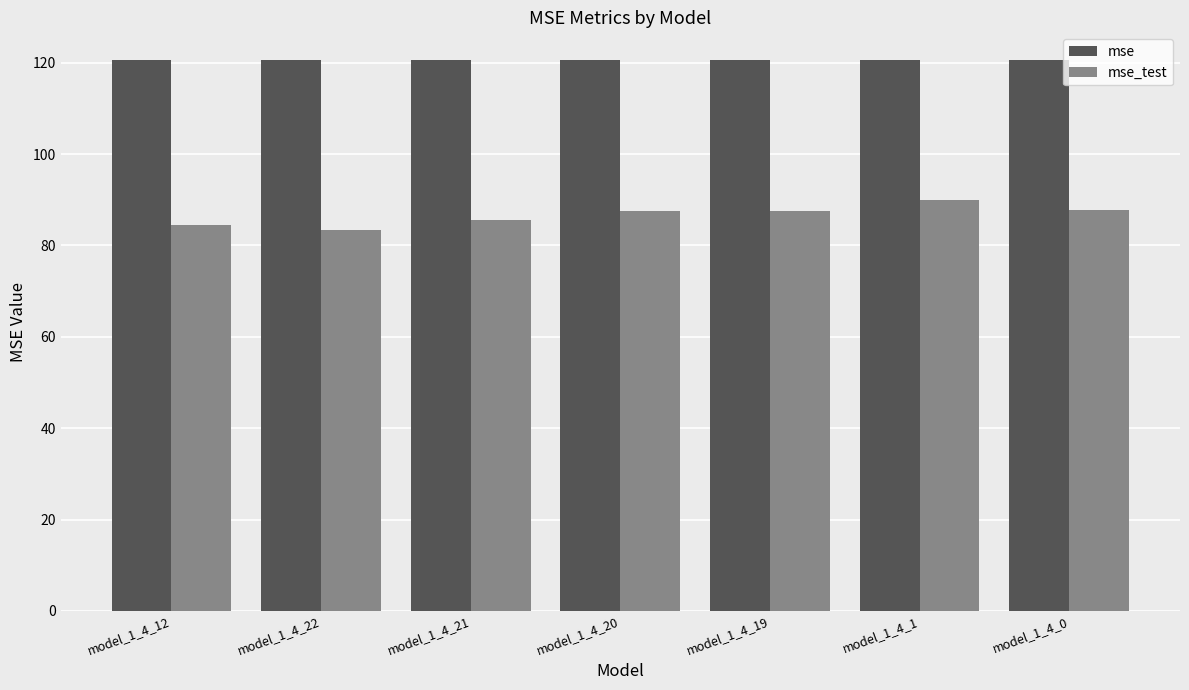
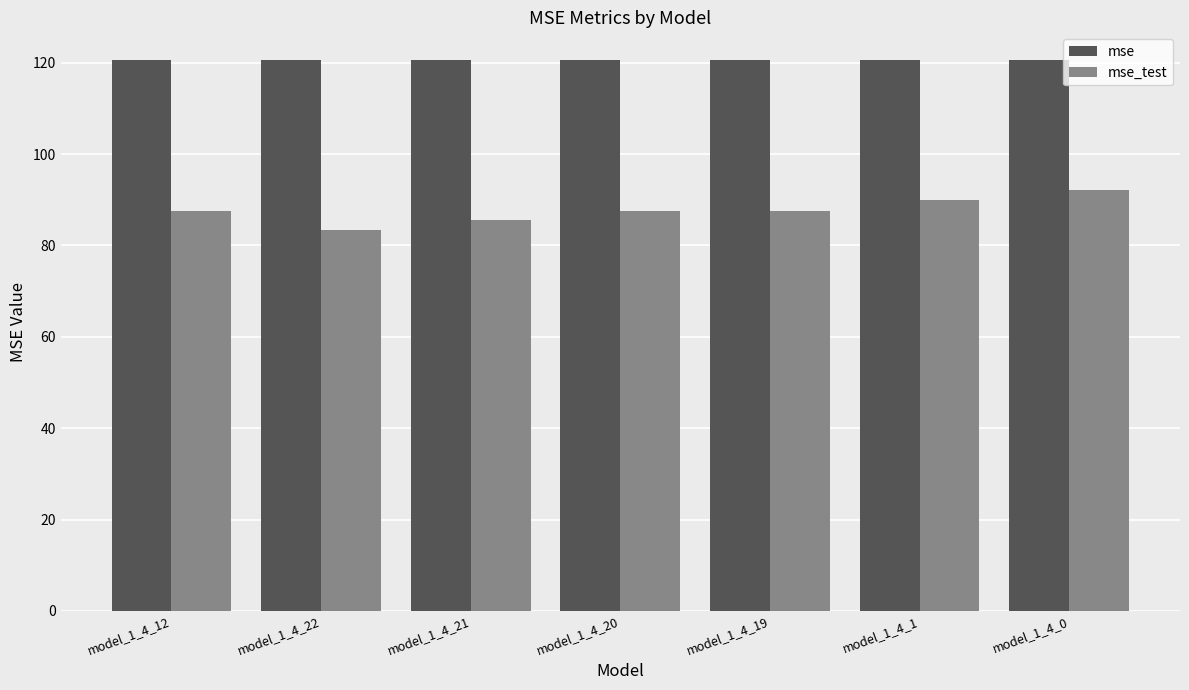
mse_test, model_1_4_12: 84 -> 88
mse_test, model_1_4_0: 88 -> 92
